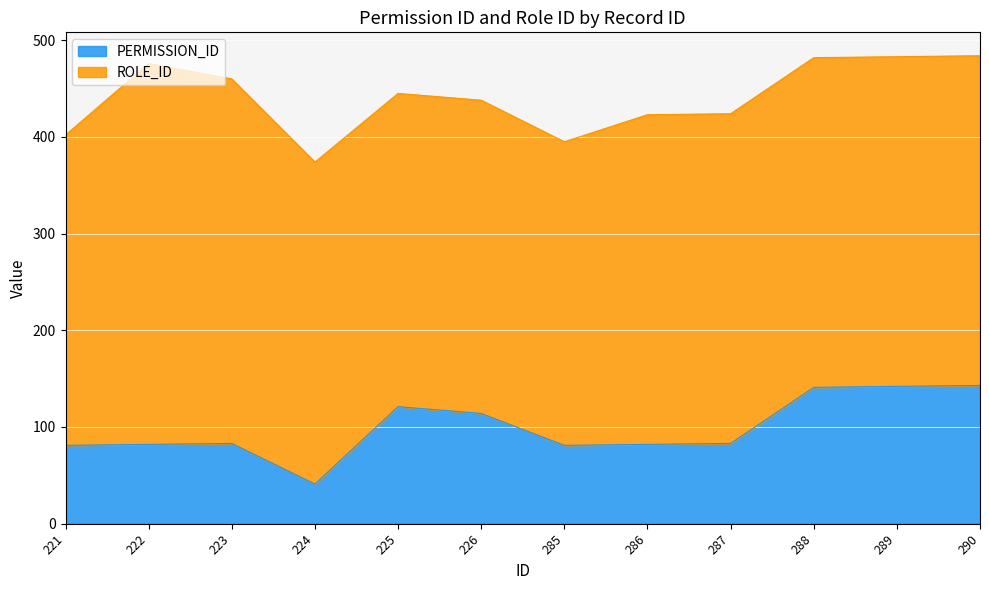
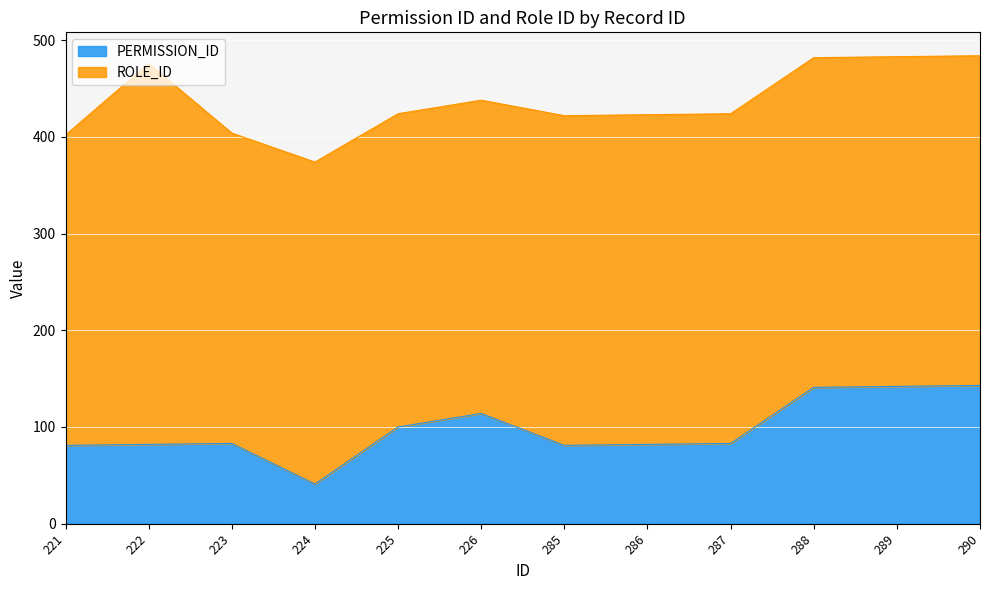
ROLE_ID, 223: 380 -> 320
PERMISSION_ID, 225: 120 -> 100
ROLE_ID, 285: 310 -> 340
